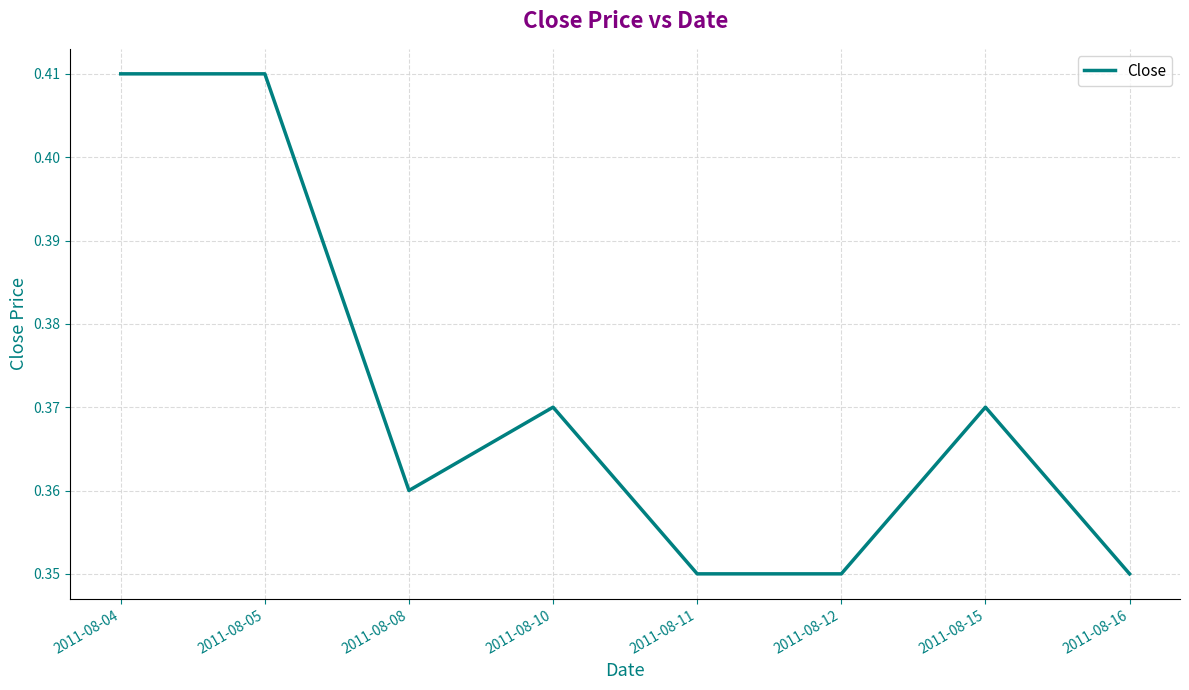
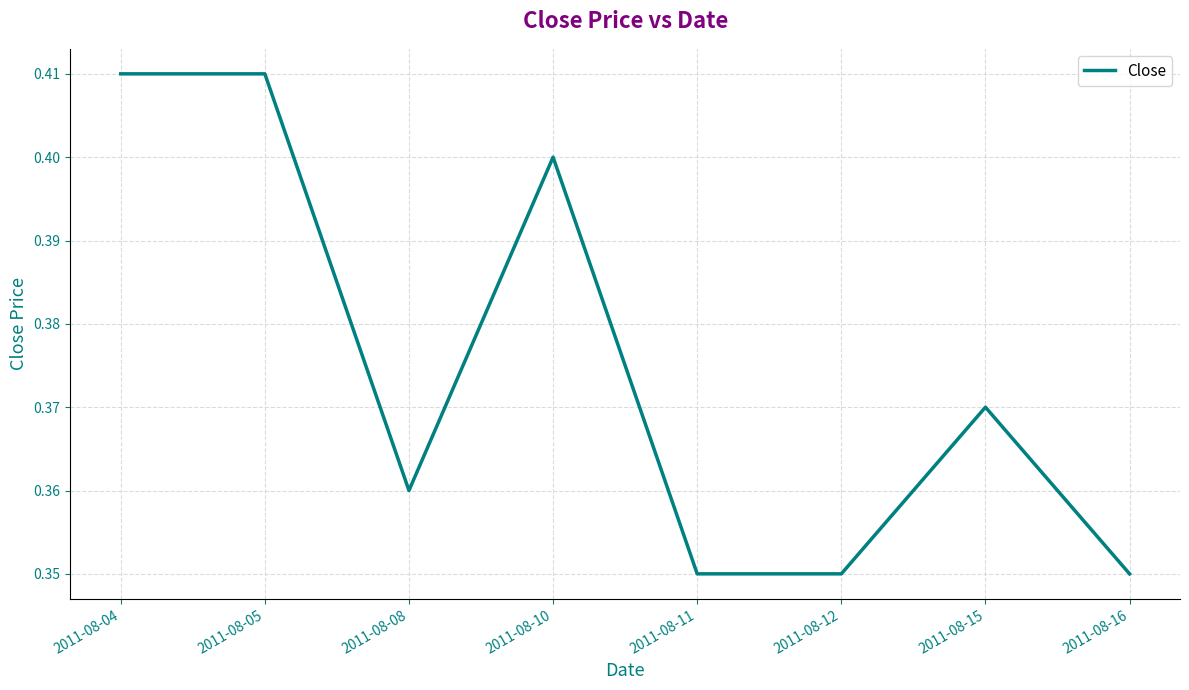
2011-08-10: 0.37 -> 0.40
